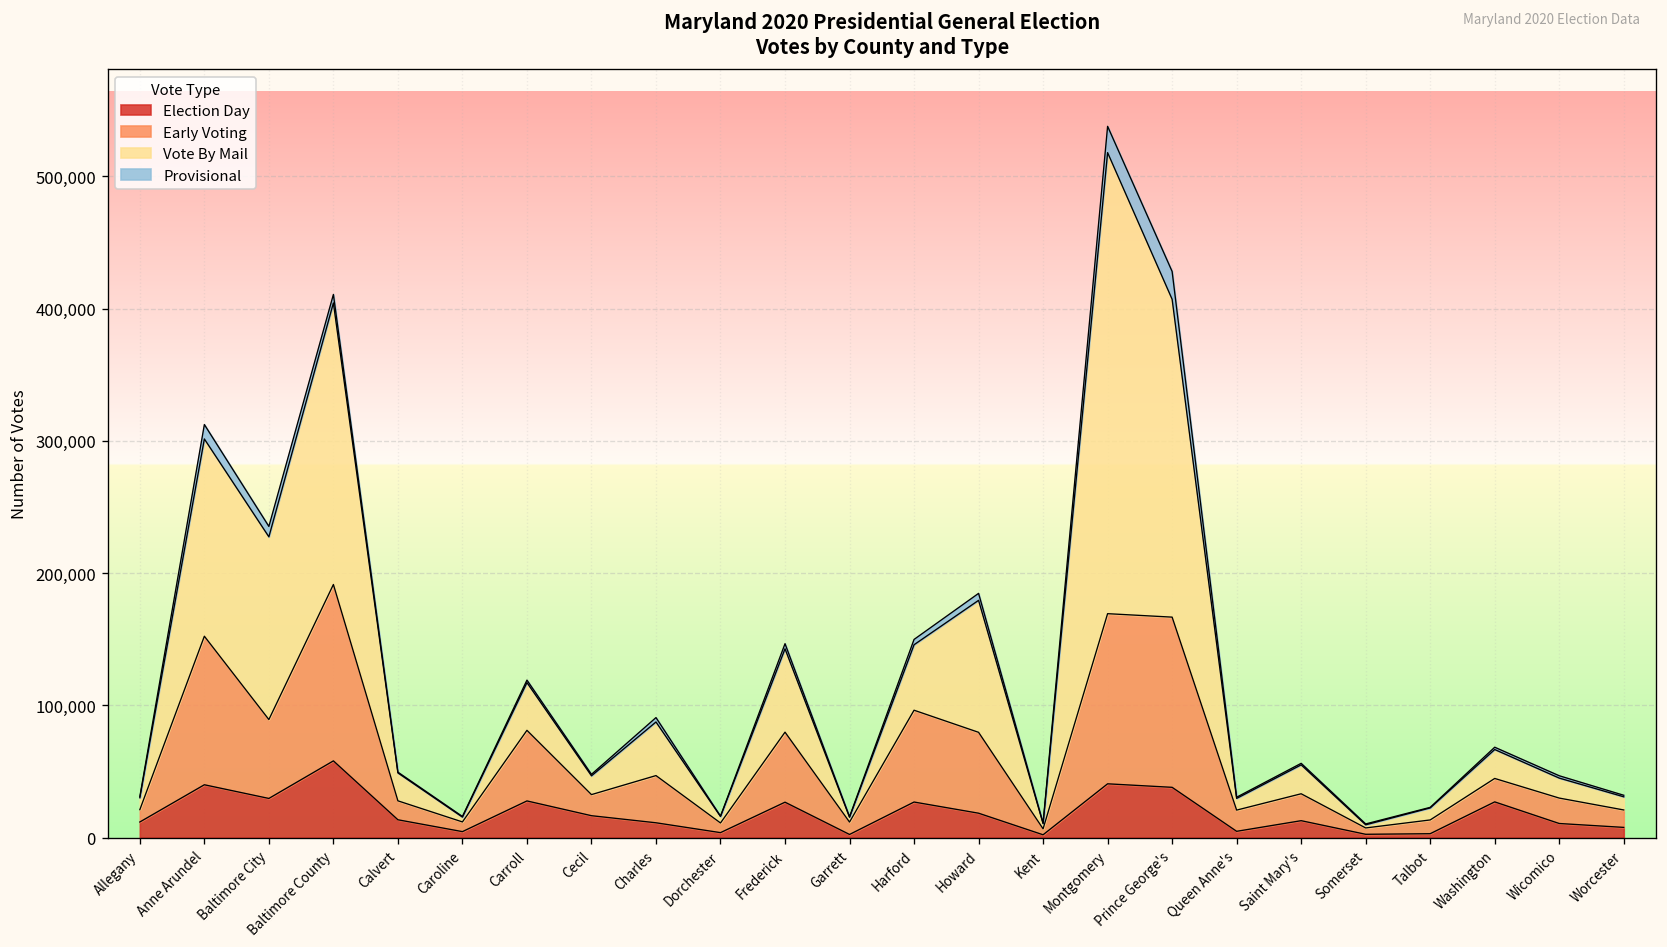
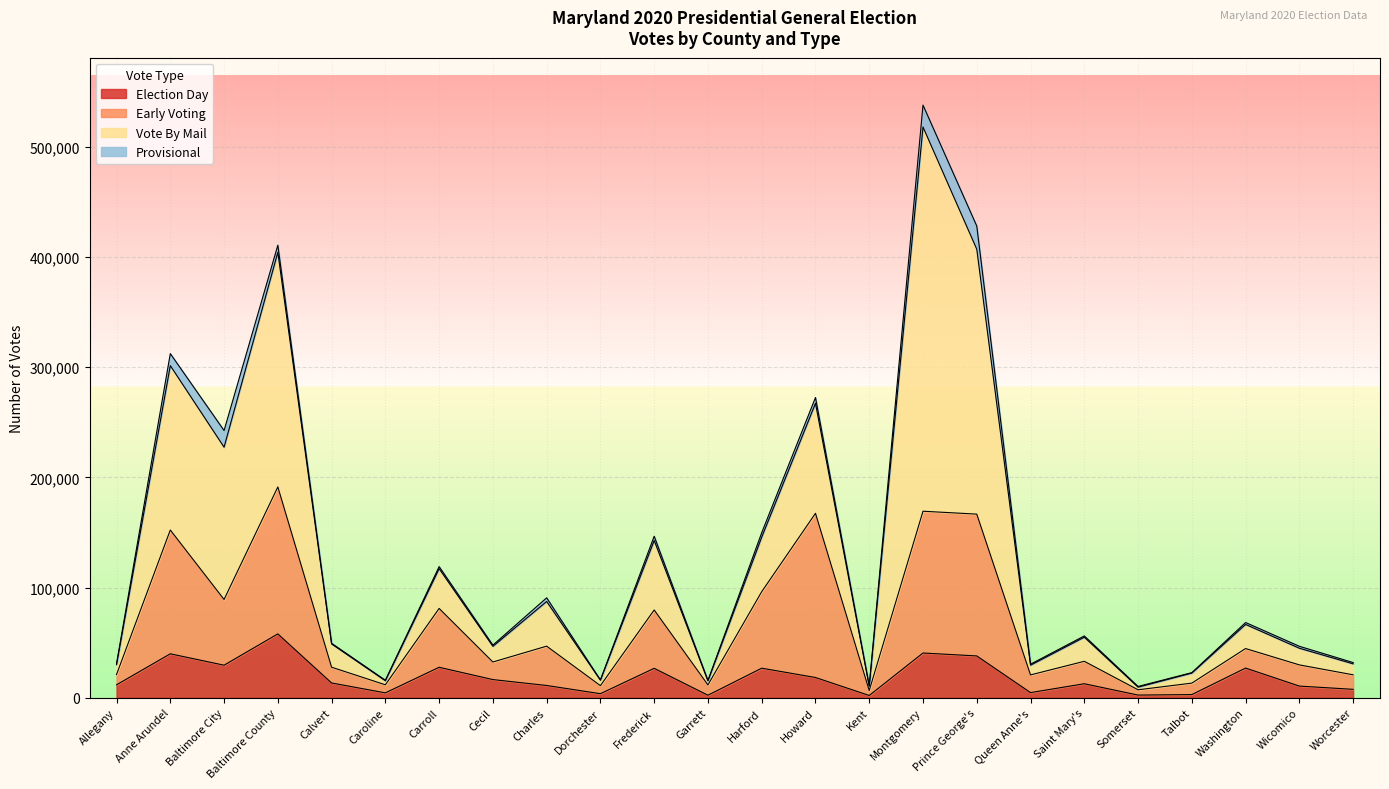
Provisional, Baltimore City: 8,000 -> 15,000
Early Voting, Howard: 61,000 -> 149,000
